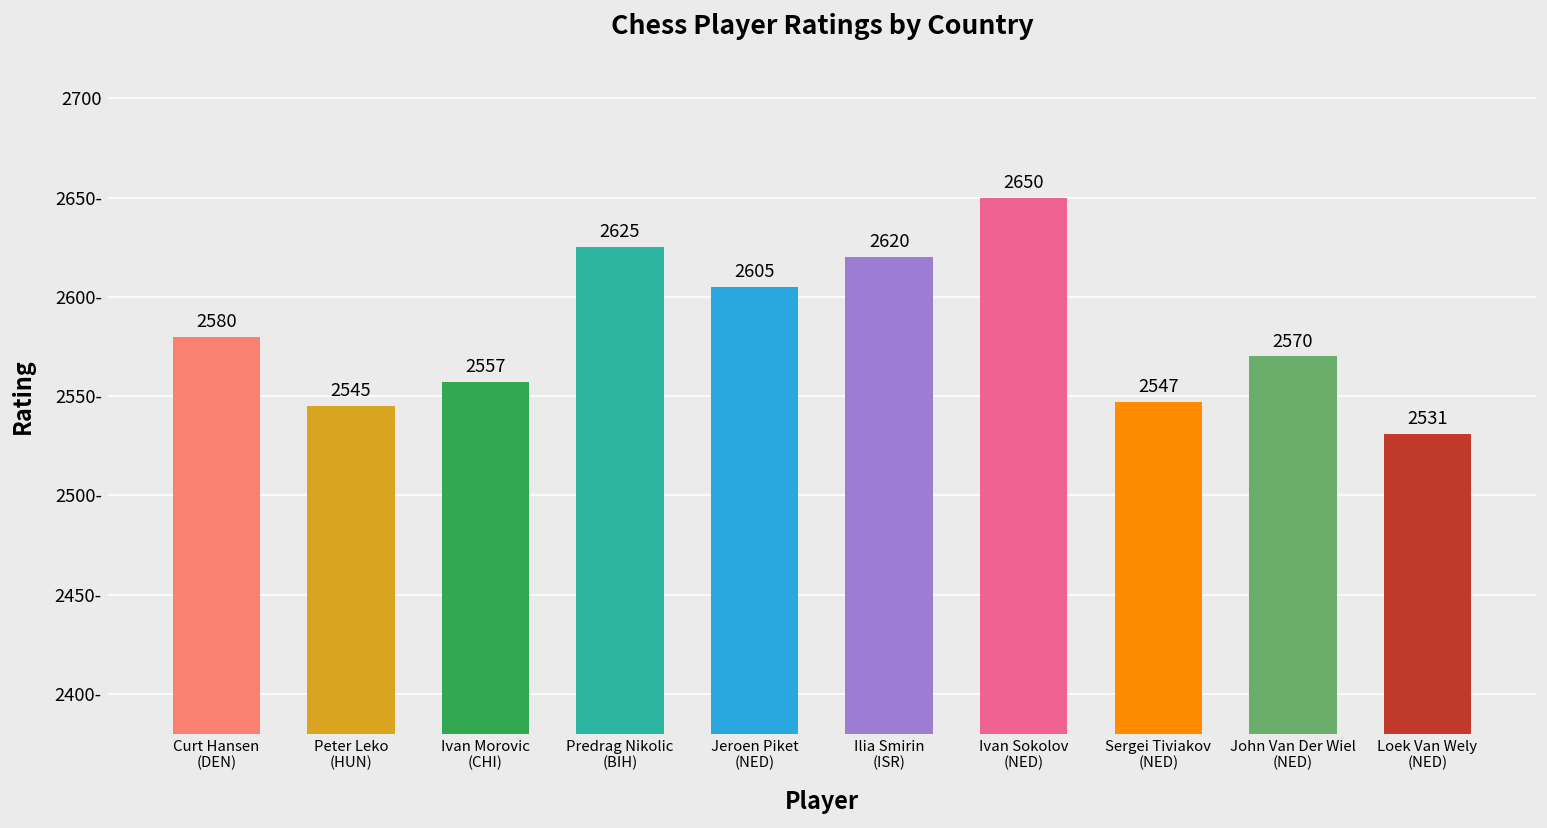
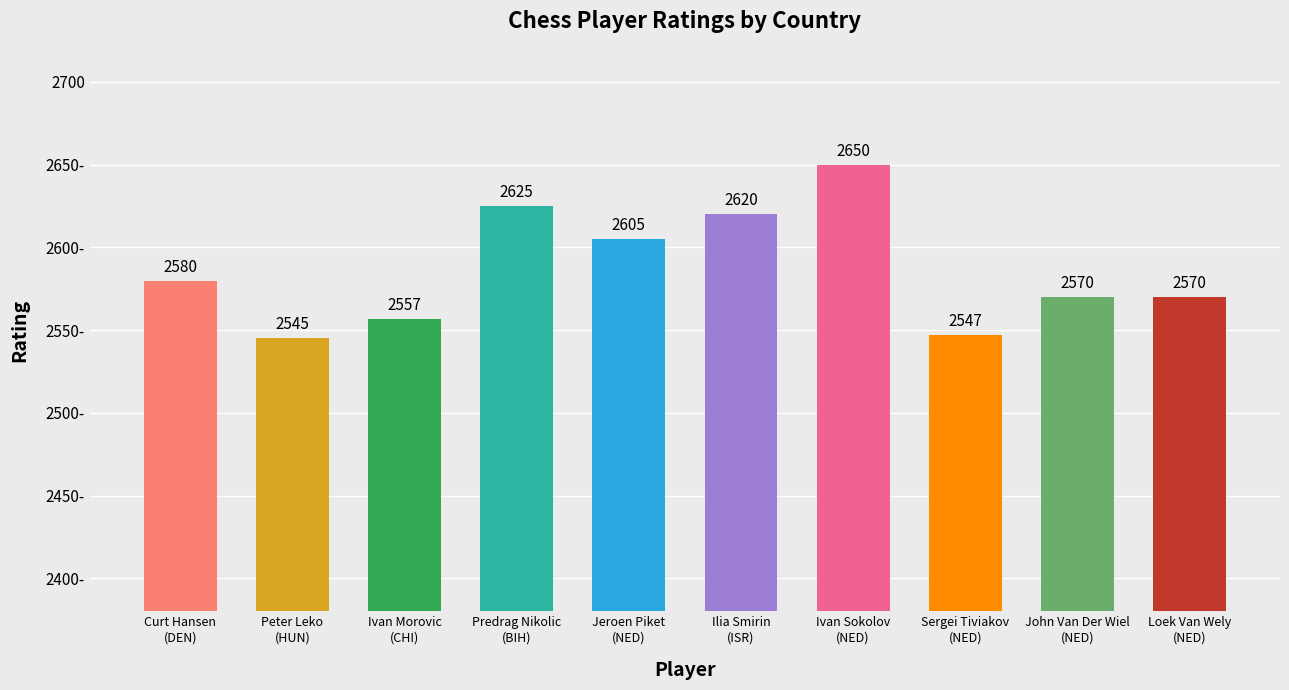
Loek Van Wely (NED): 2531 -> 2570
